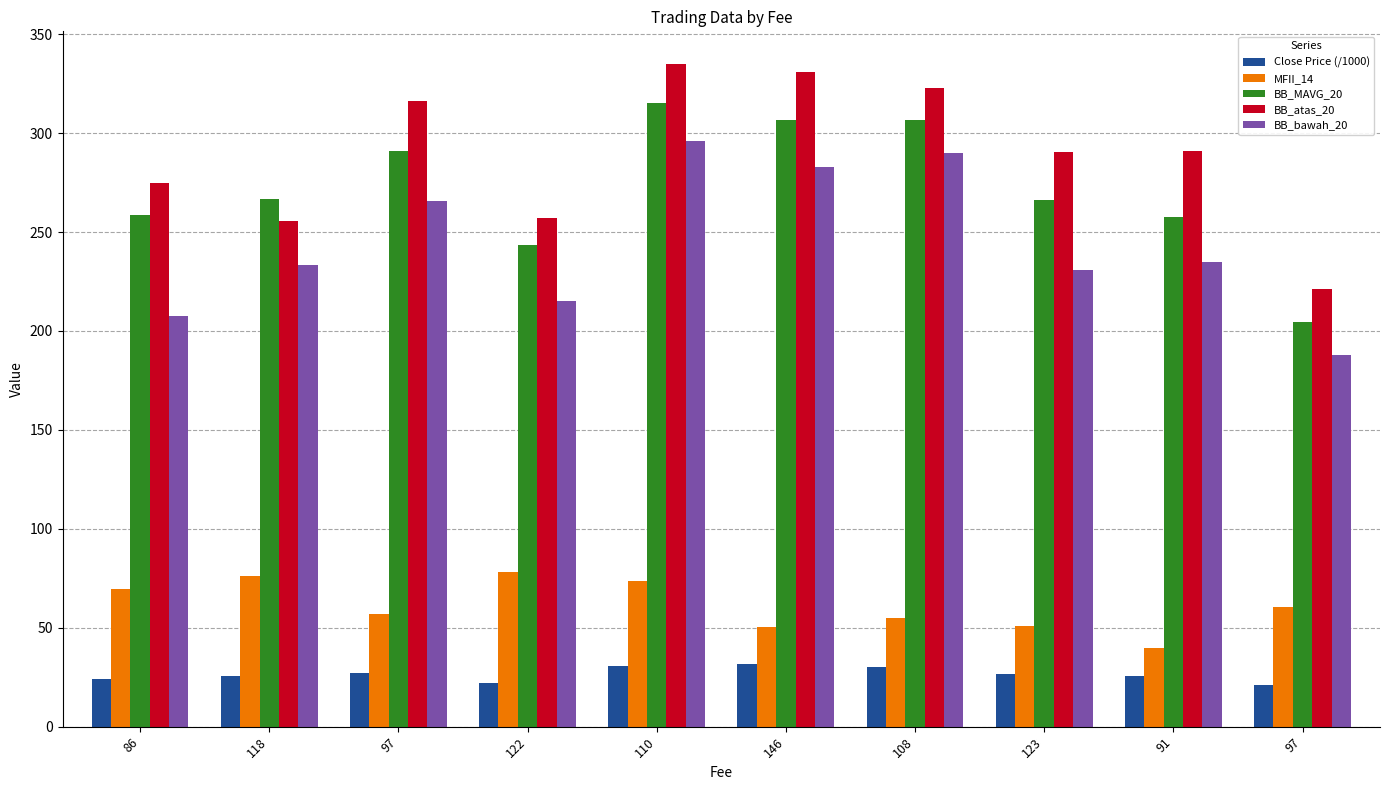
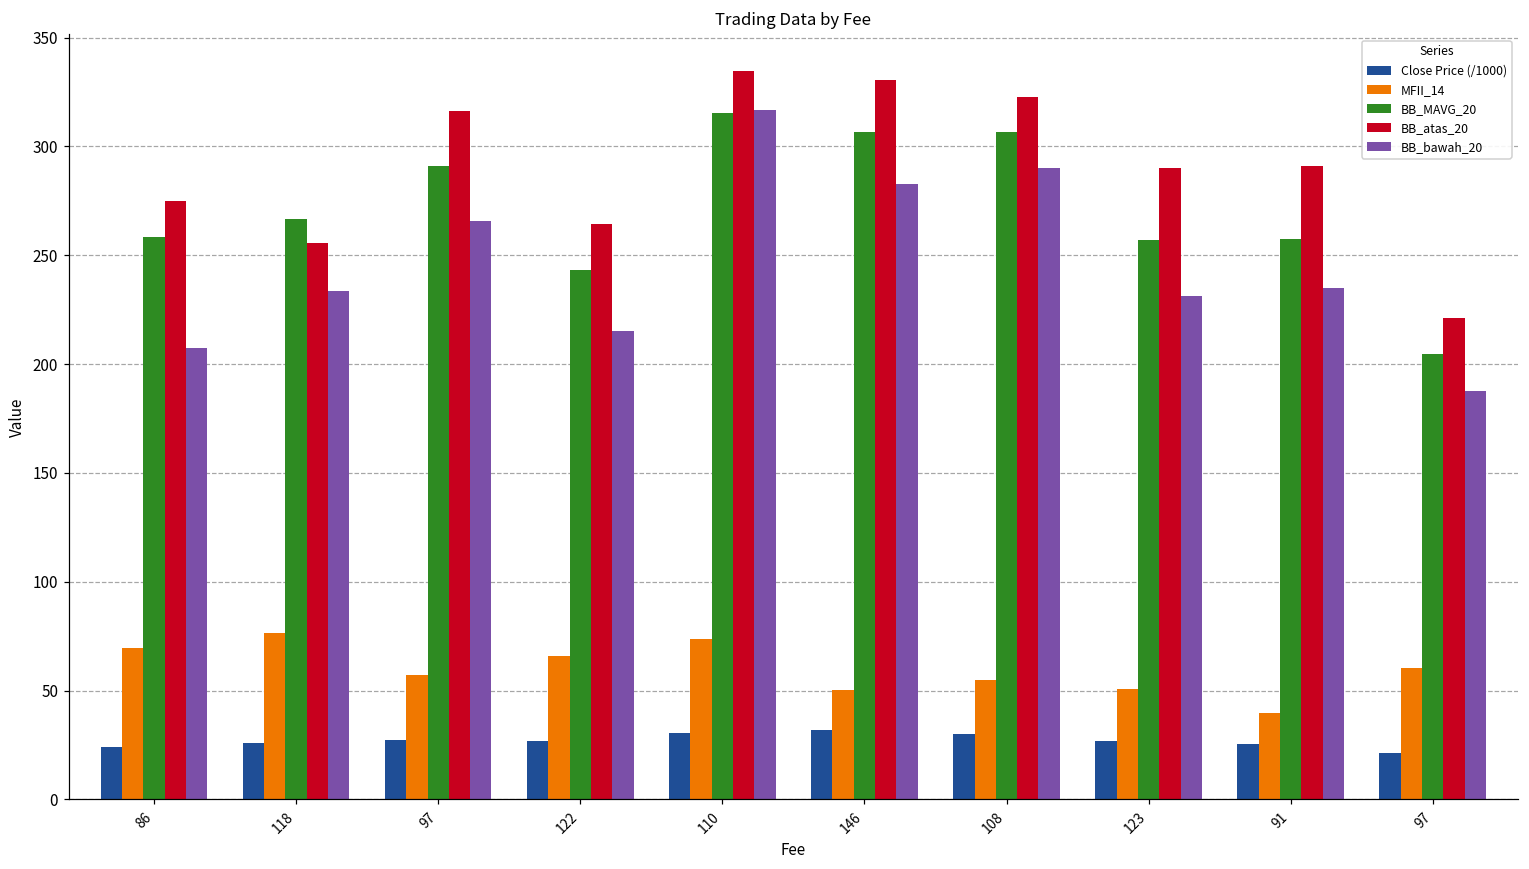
Close Price (/1000), 122: 22 -> 27
MFII_14, 122: 78 -> 66
BB_atas_20, 122: 257 -> 264
BB_bawah_20, 110: 296 -> 317
BB_MAVG_20, 123: 266 -> 257
